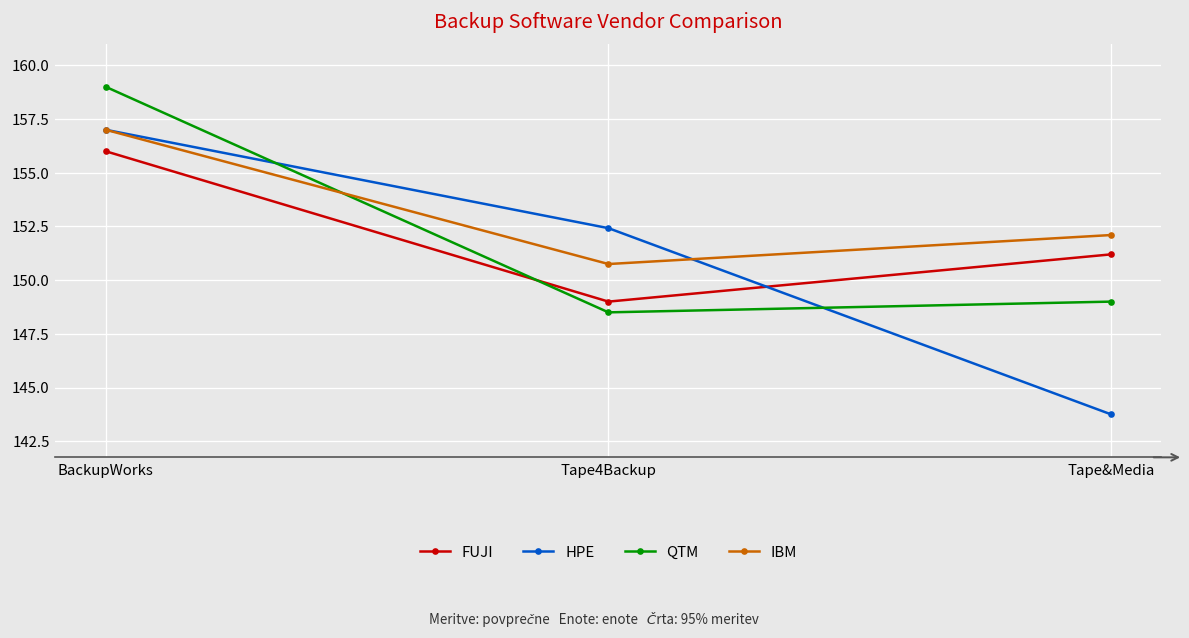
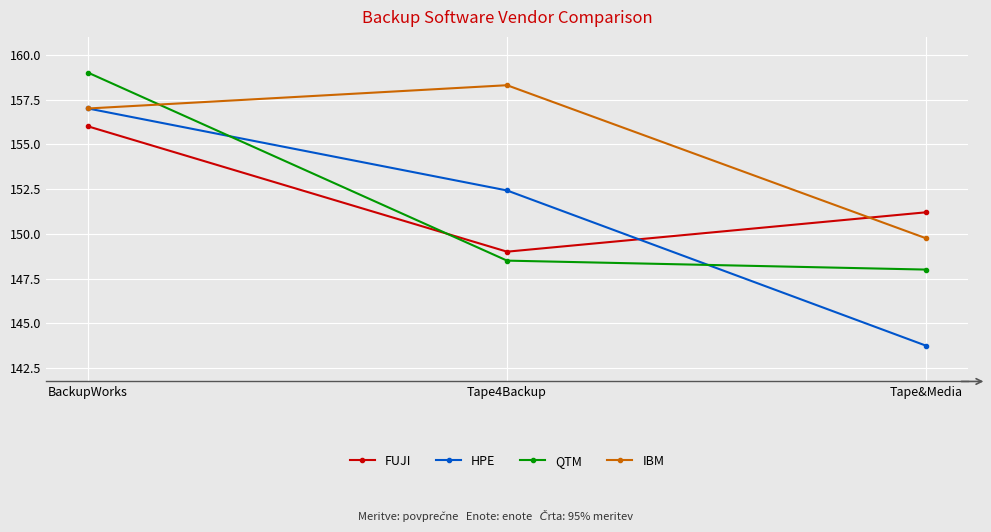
IBM, Tape4Backup: 150.8 -> 158.3
QTM, Tape&Media: 149 -> 148
IBM, Tape&Media: 152.1 -> 149.8
